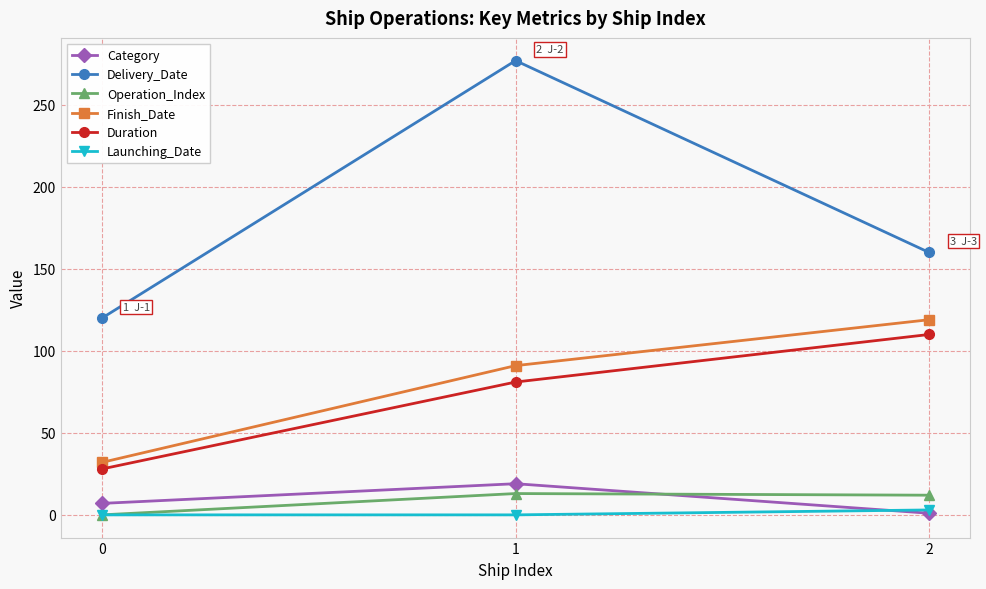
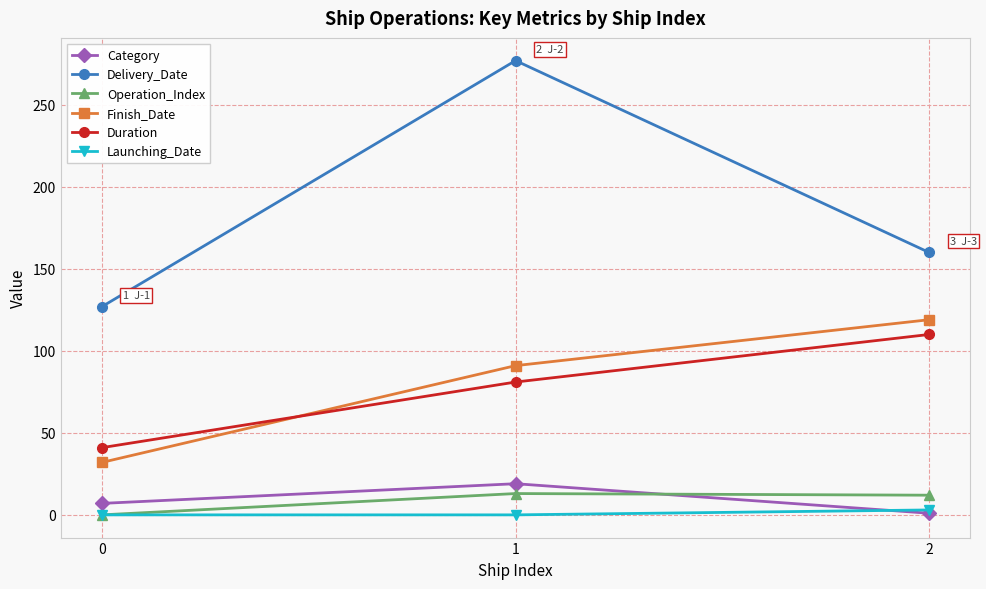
Delivery_Date, 0: 120 -> 127
Duration, 0: 28 -> 41
